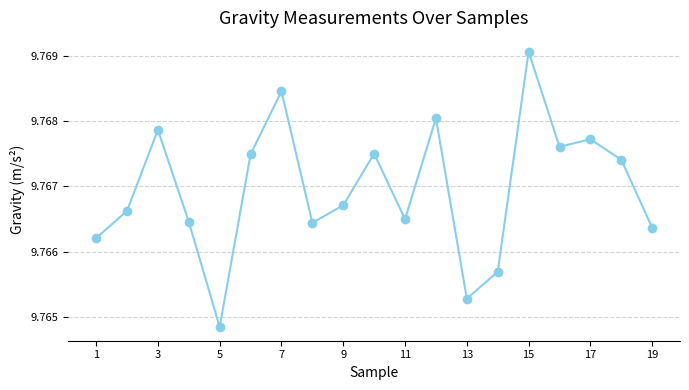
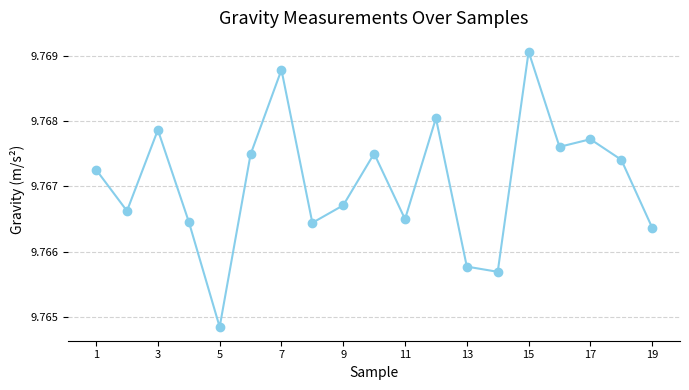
1: 9.7662 -> 9.7673
7: 9.7685 -> 9.7688
13: 9.7653 -> 9.7658
